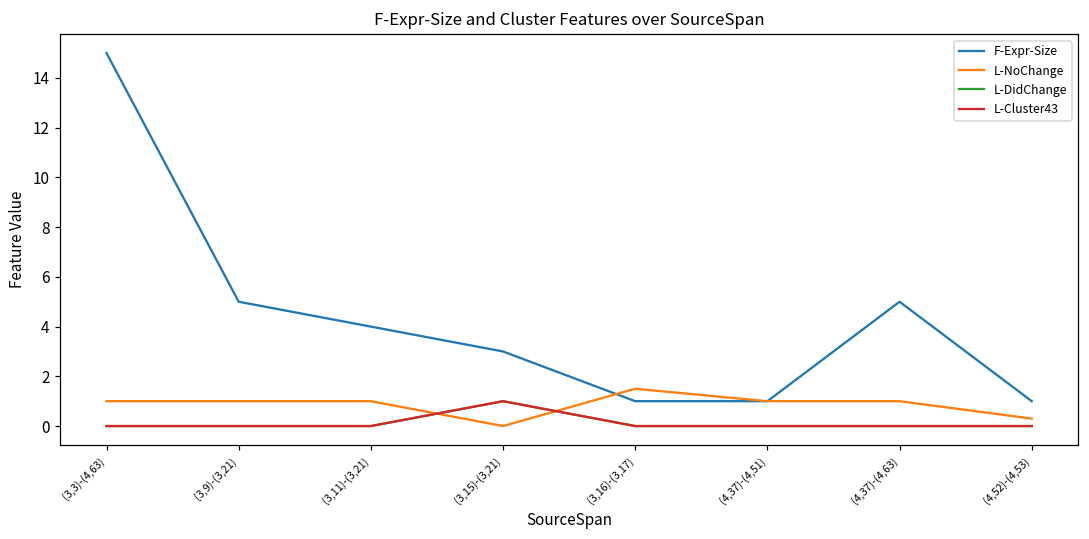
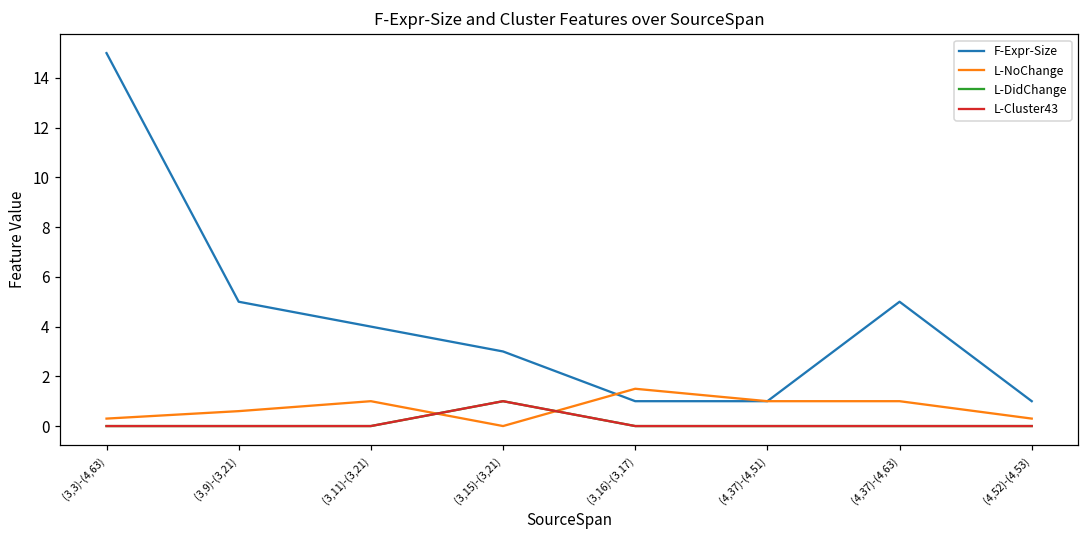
L-NoChange, (3,3)-(4,63): 1.0 -> 0.3
L-NoChange, (3,9)-(3,21): 1.0 -> 0.6
